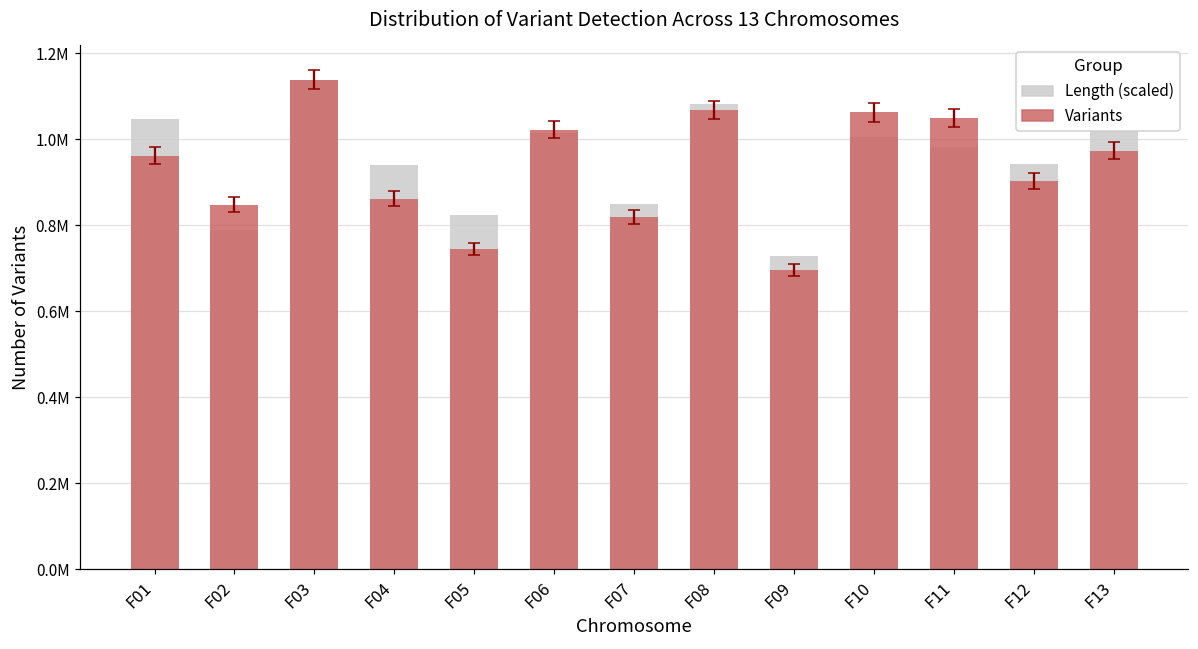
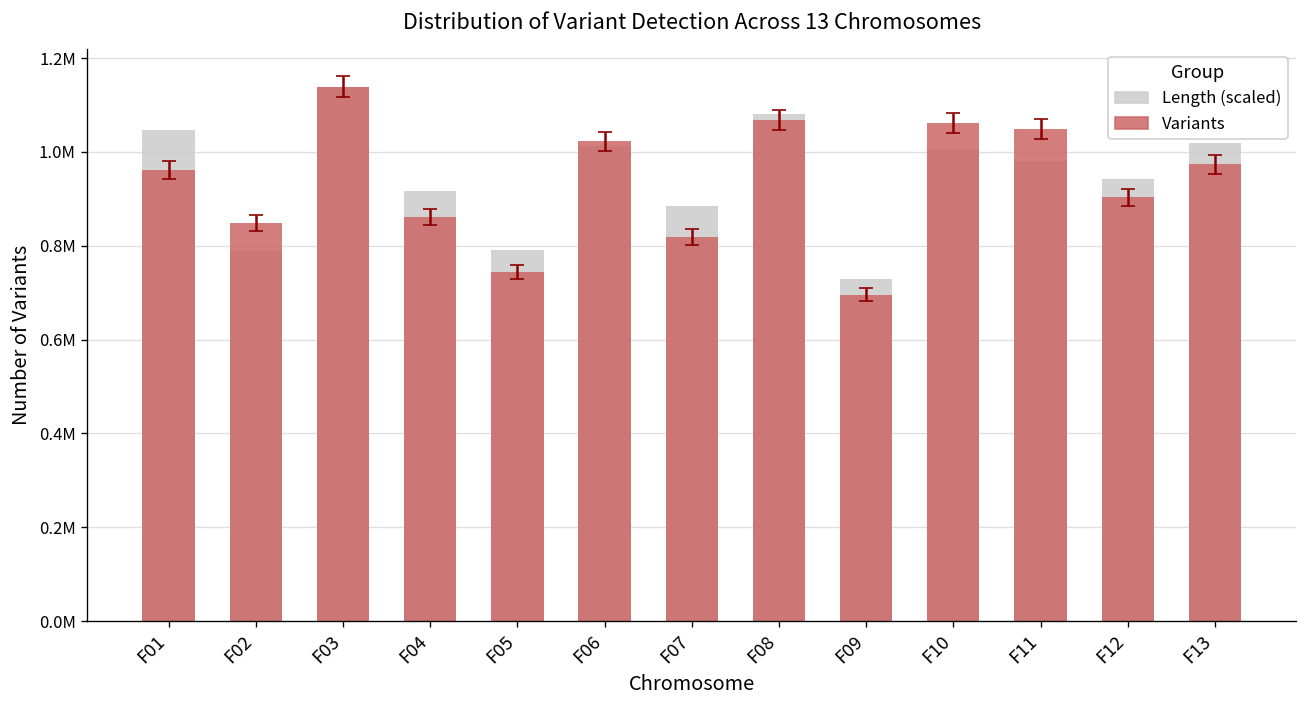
Length (scaled), F04: 940000 -> 920000
Length (scaled), F05: 820000 -> 790000
Length (scaled), F07: 850000 -> 880000
